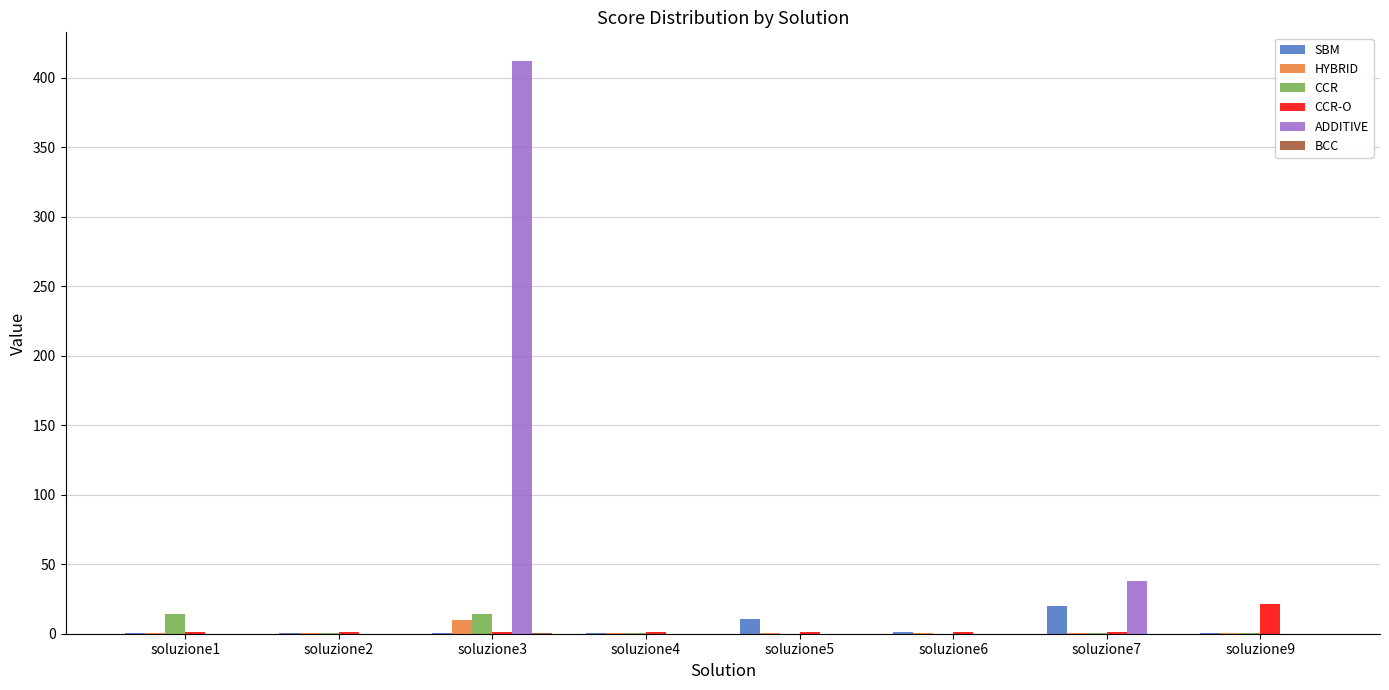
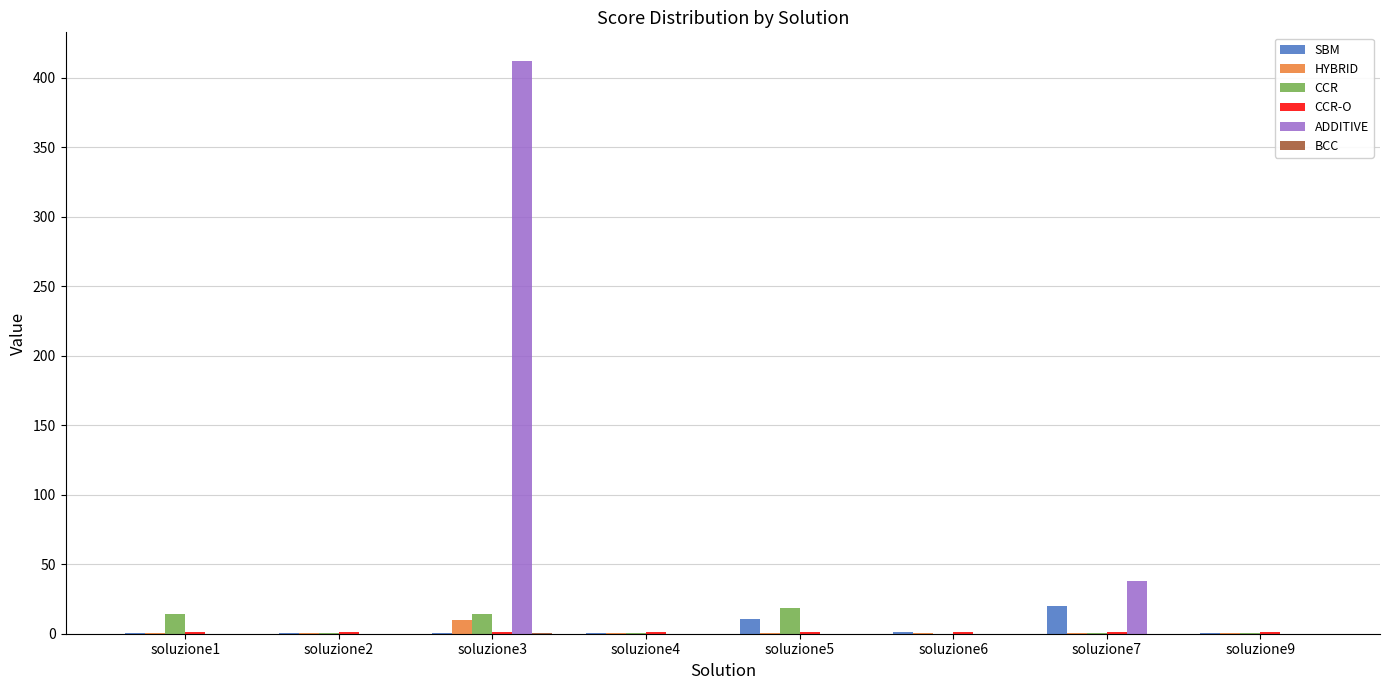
CCR, soluzione5: 0 -> 19
CCR-O, soluzione9: 21 -> 1
